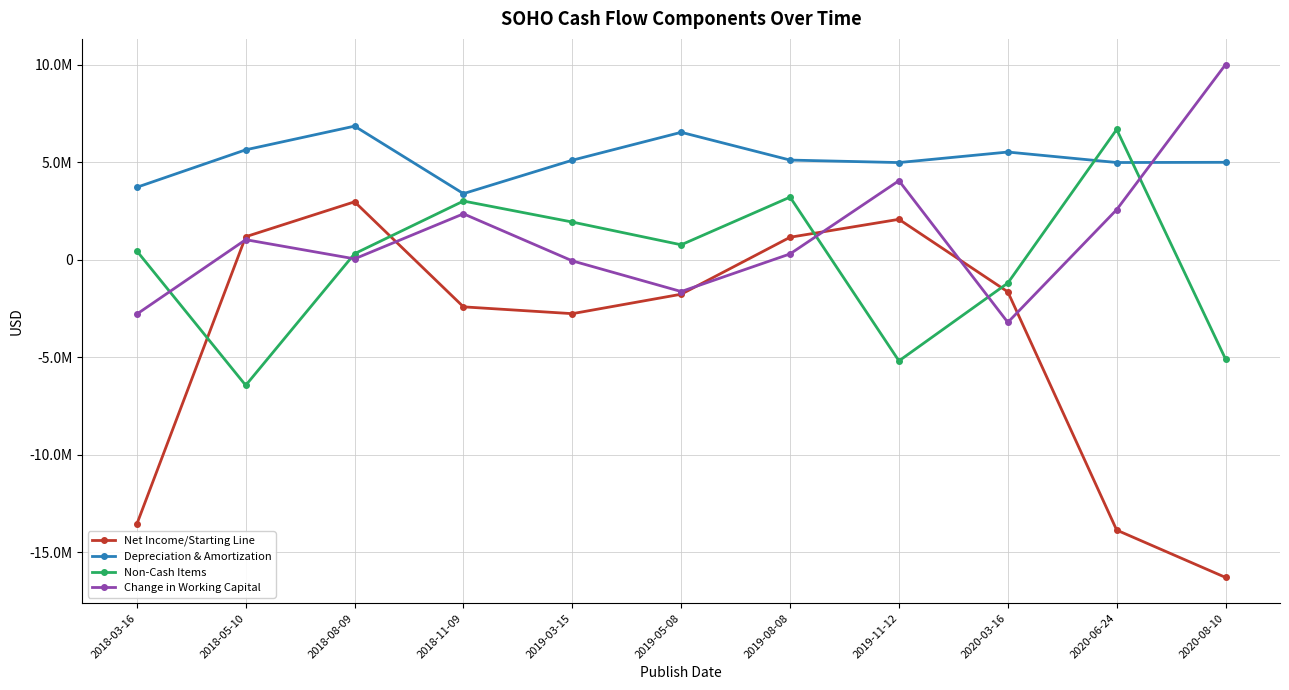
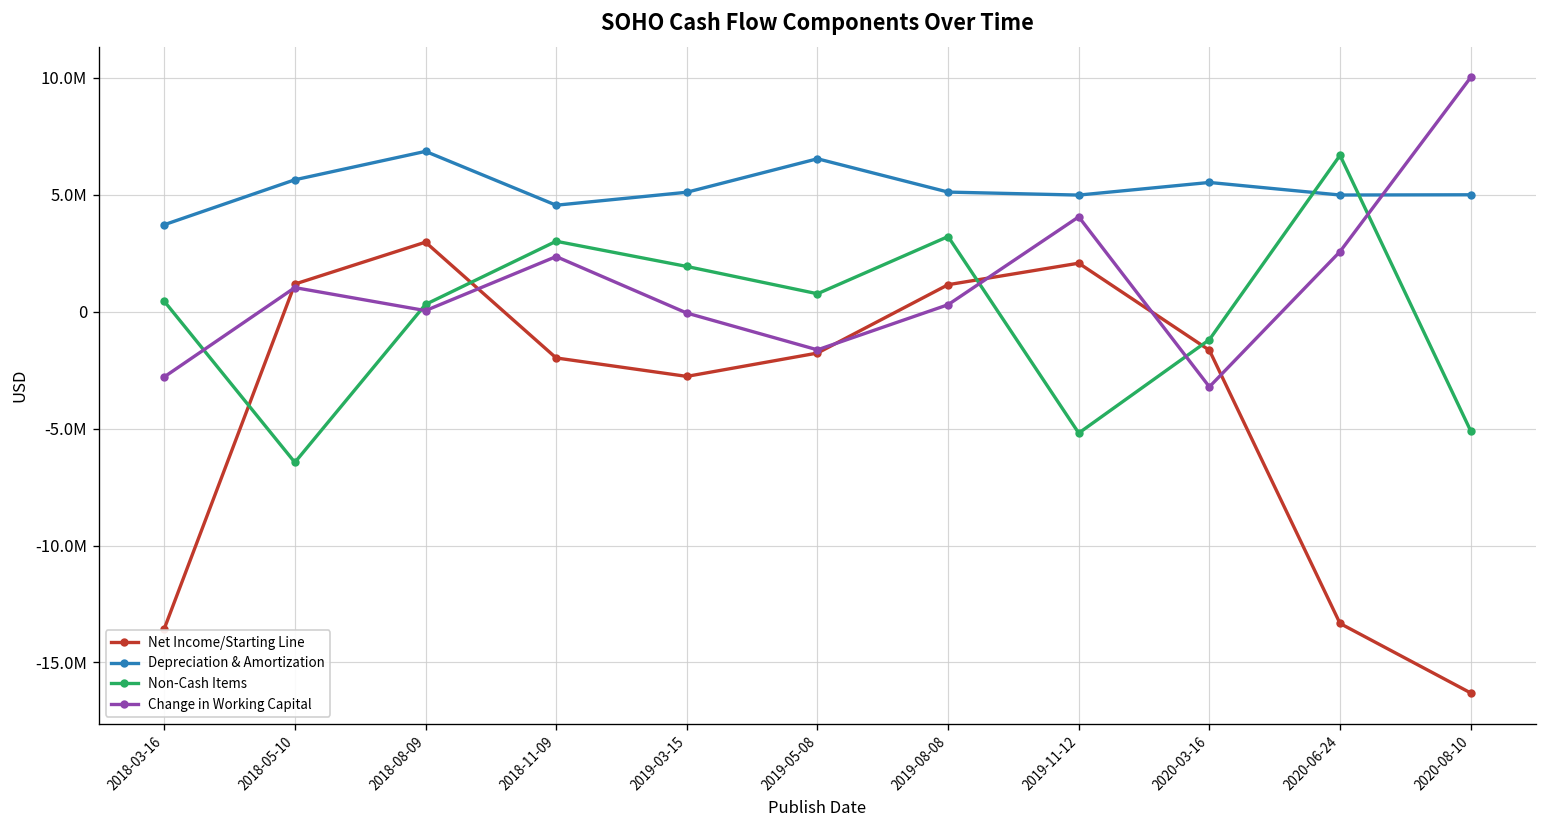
Net Income/Starting Line, 2018-11-09: -2400000 -> -2000000
Depreciation & Amortization, 2018-11-09: 3400000 -> 4500000
Net Income/Starting Line, 2020-06-24: -13900000 -> -13300000
